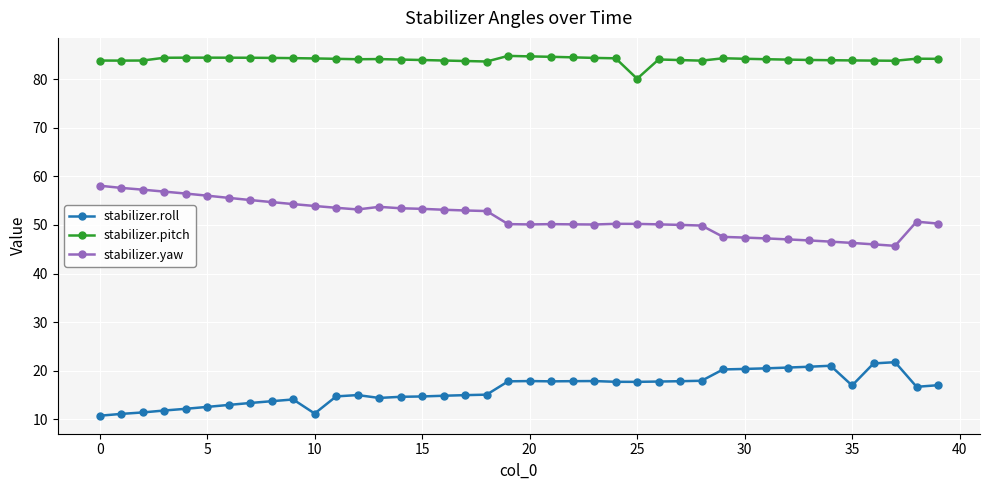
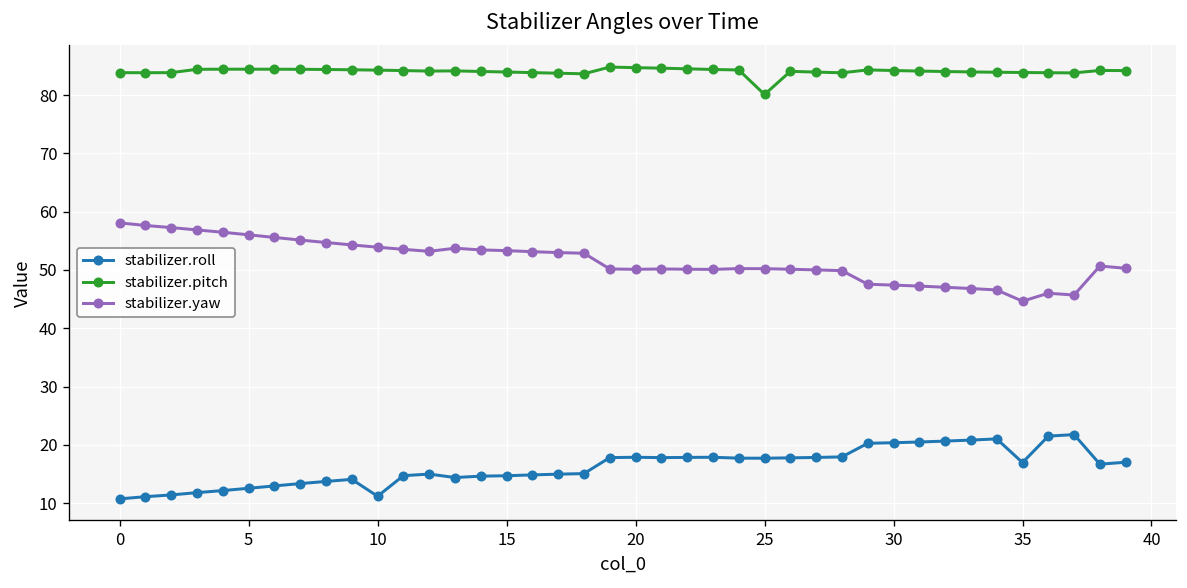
stabilizer.yaw, 35: 46 -> 45
